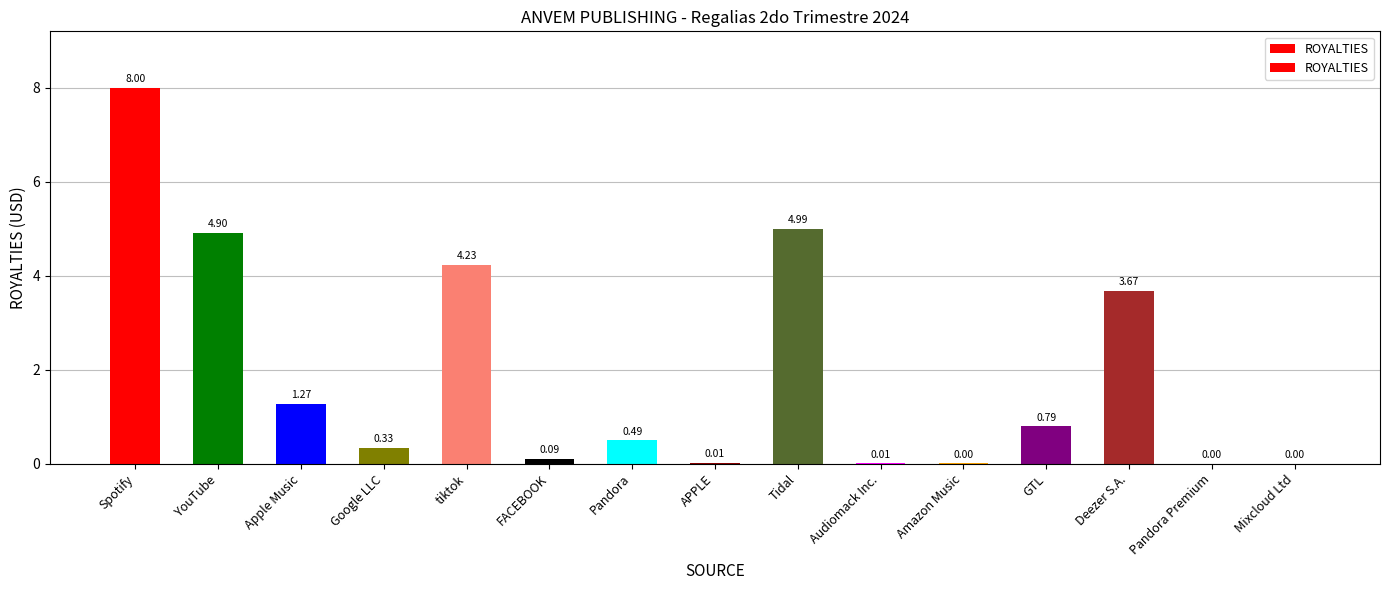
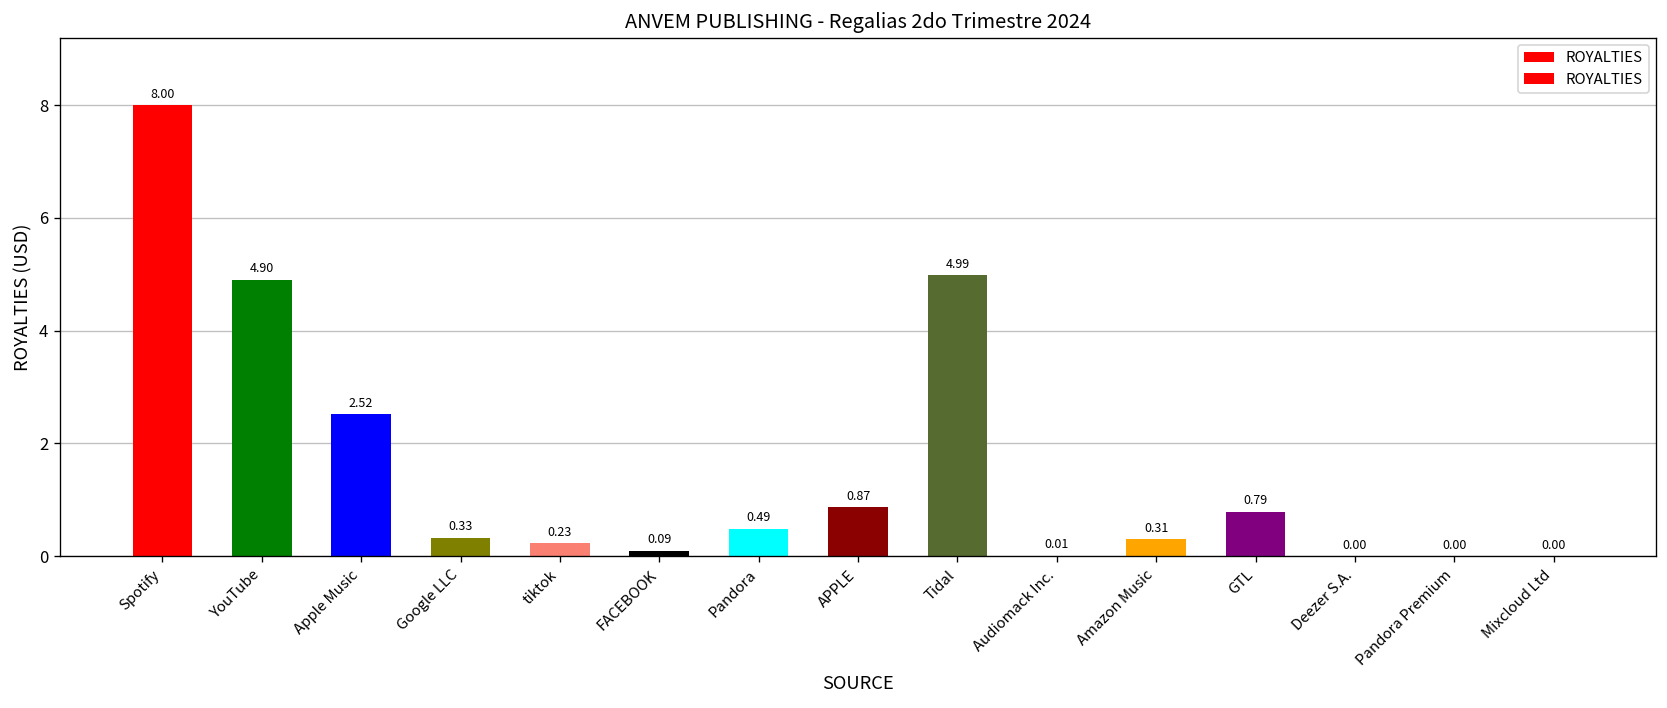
Apple Music: 1.27 -> 2.52
tiktok: 4.23 -> 0.23
APPLE: 0.01 -> 0.87
Amazon Music: 0.00 -> 0.31
Deezer S.A.: 3.67 -> 0.00
